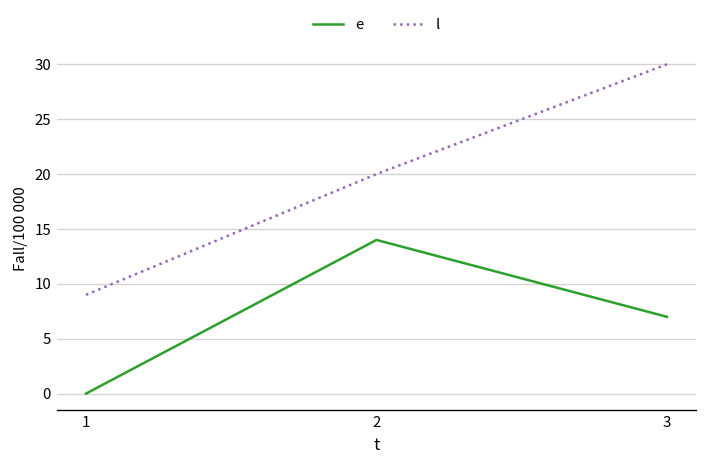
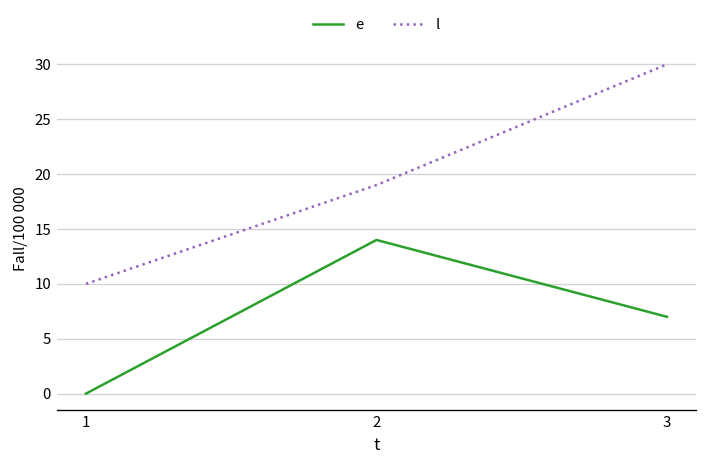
l, 1: 9 -> 10
l, 2: 20 -> 19
